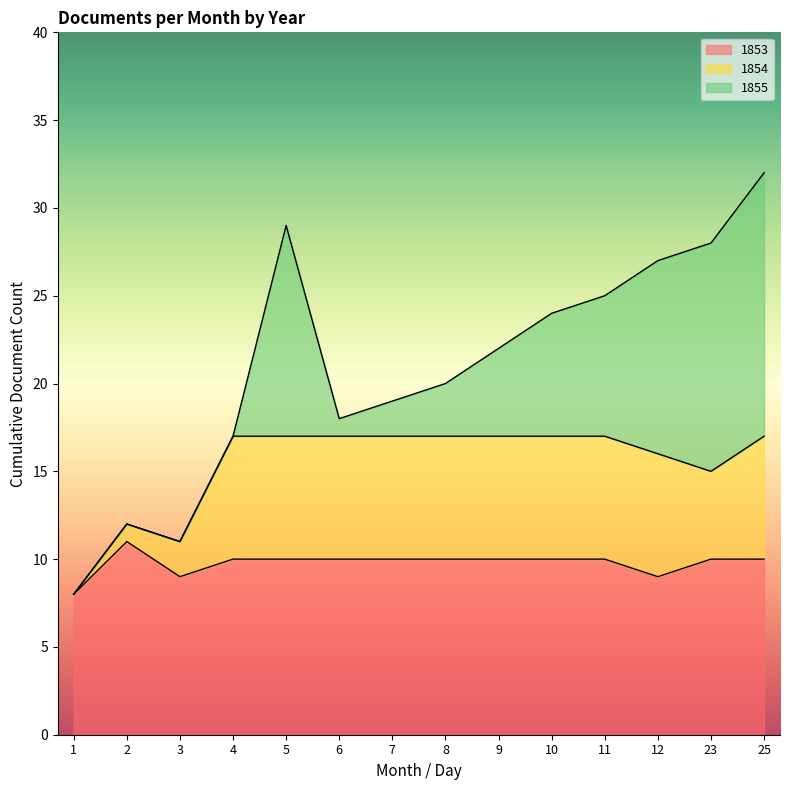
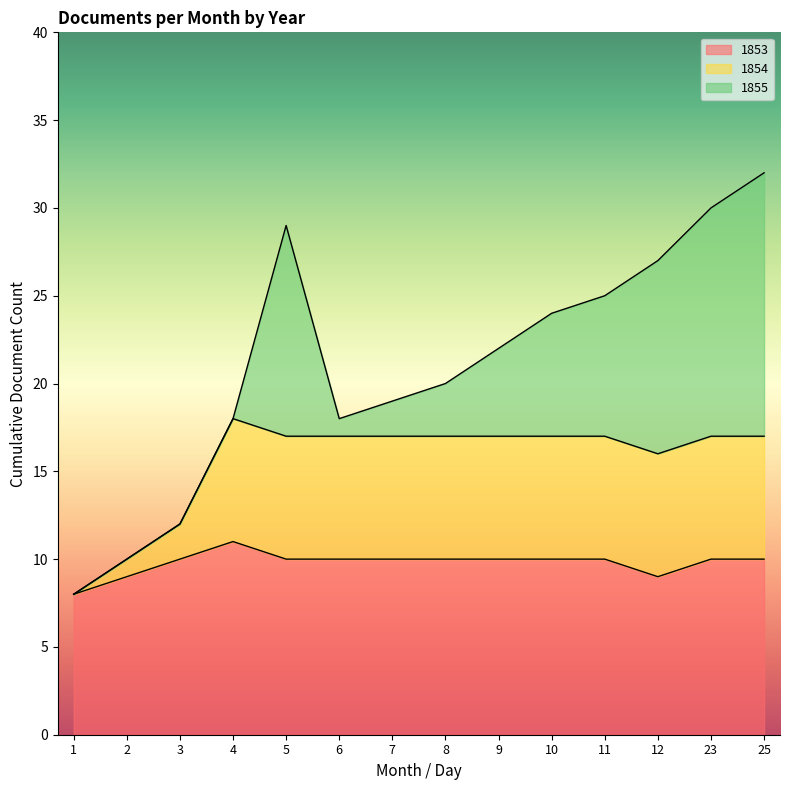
1853, 2: 11 -> 9
1853, 3: 9 -> 10
1853, 4: 10 -> 11
1854, 23: 5 -> 7
